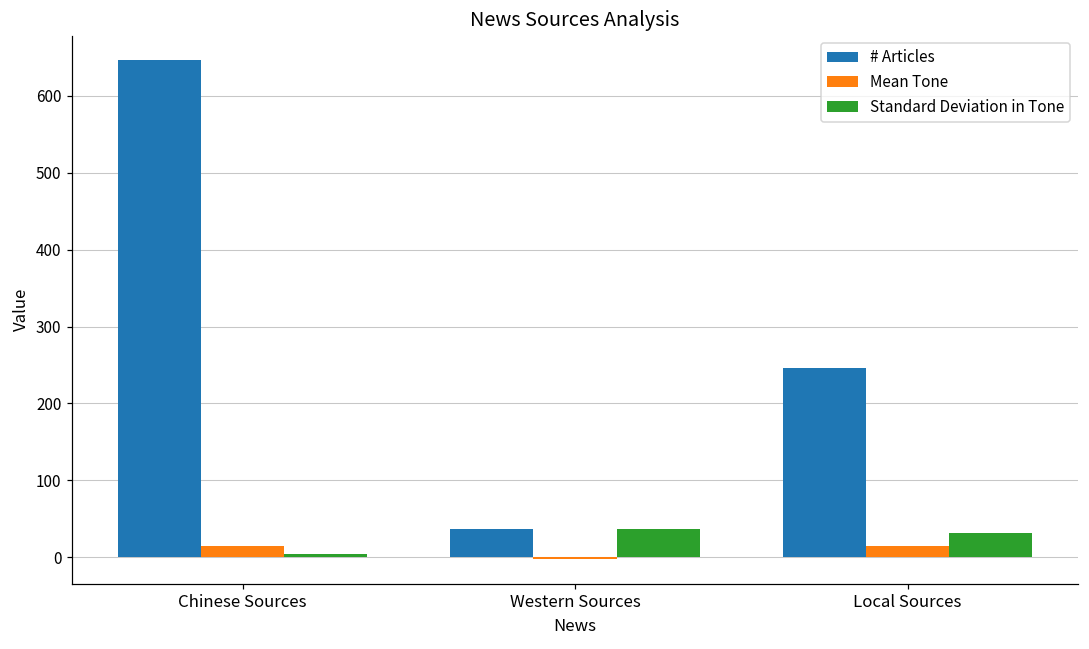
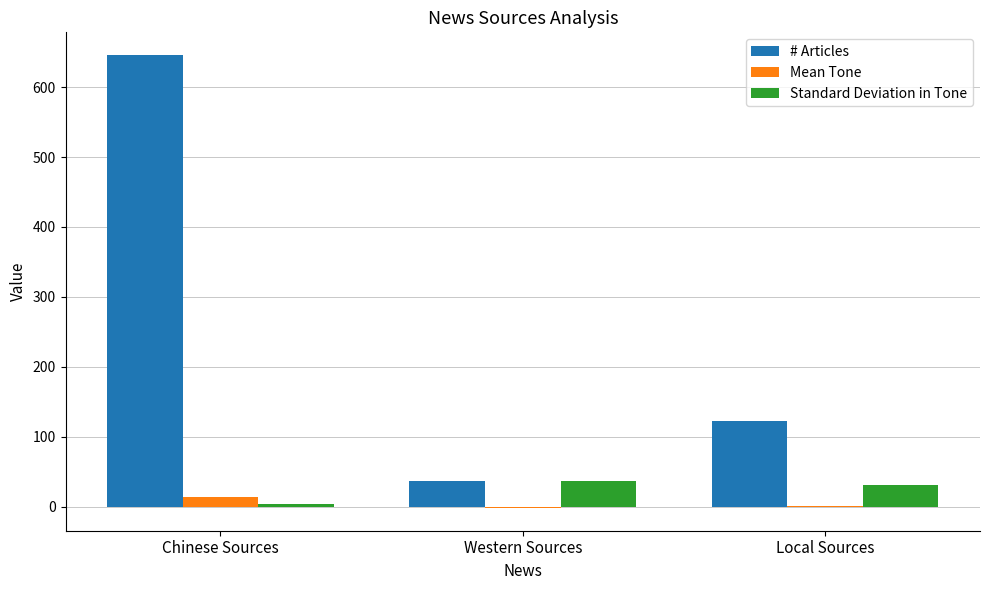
# Articles, Local Sources: 250 -> 120
Mean Tone, Local Sources: 10 -> 0
